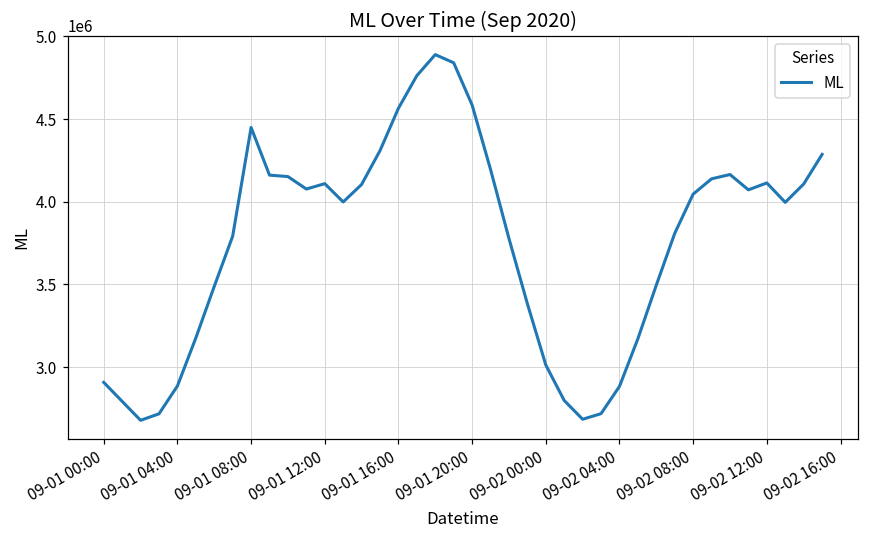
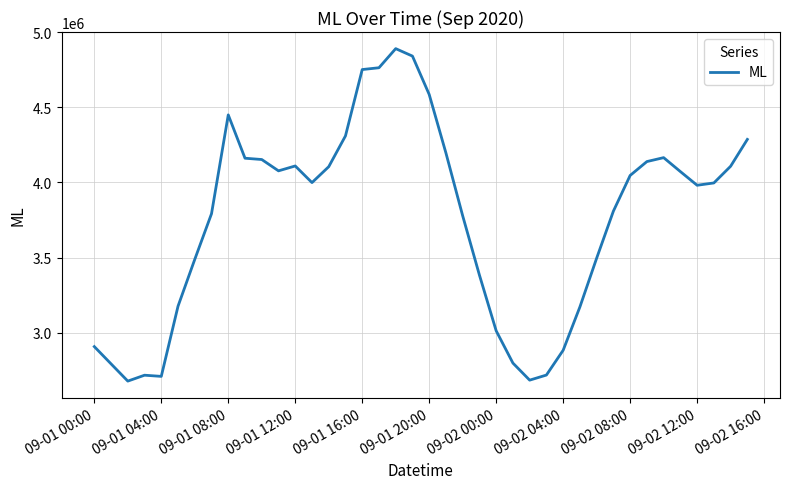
09-01 04:00: 2890000 -> 2710000
09-01 16:00: 4570000 -> 4750000
09-02 12:00: 4110000 -> 3980000
